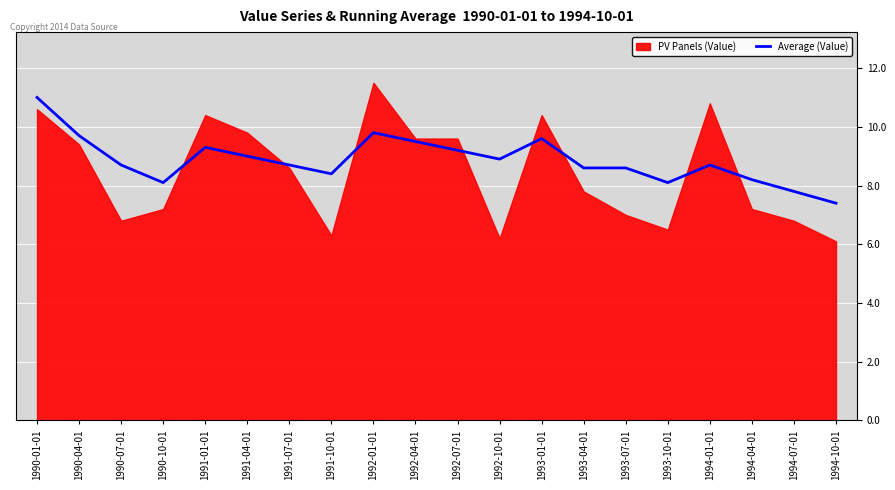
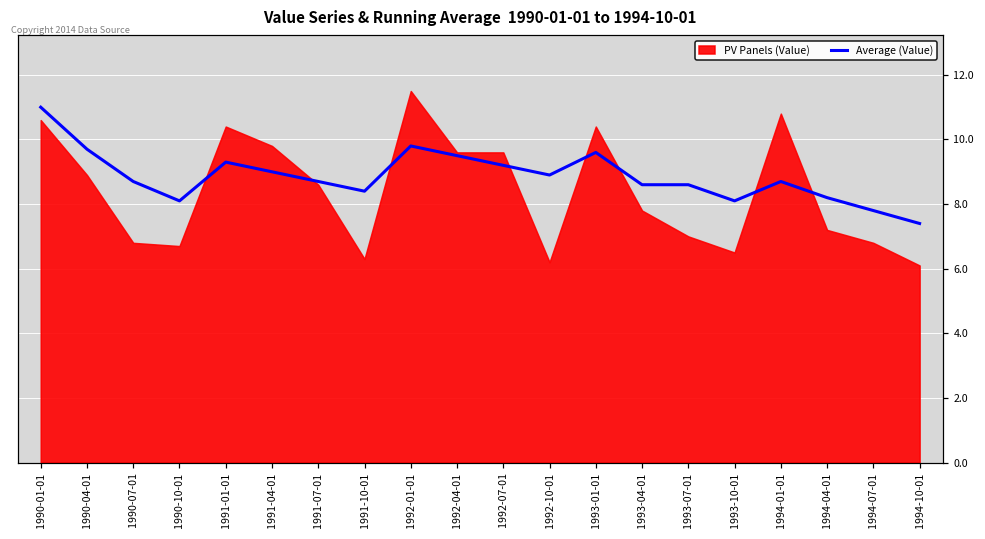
PV Panels (Value), 1990-04-01: 9.4 -> 8.9
PV Panels (Value), 1990-10-01: 7.2 -> 6.7
